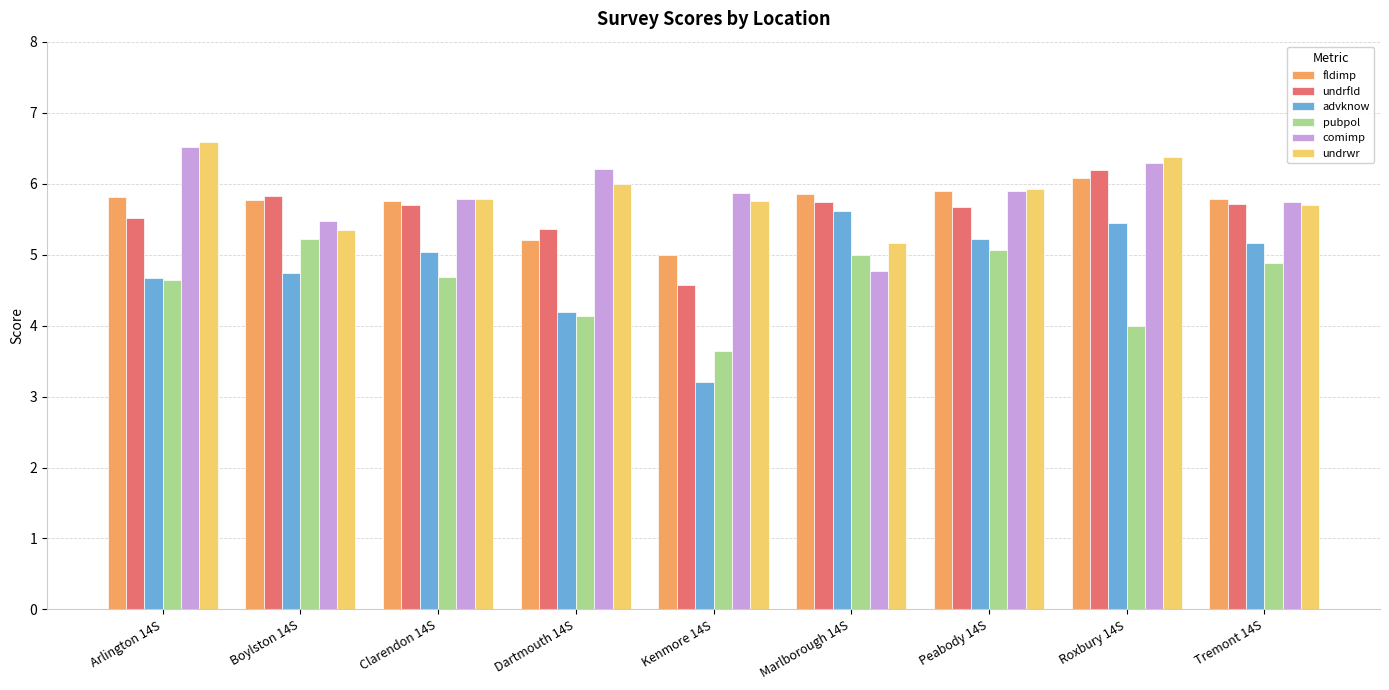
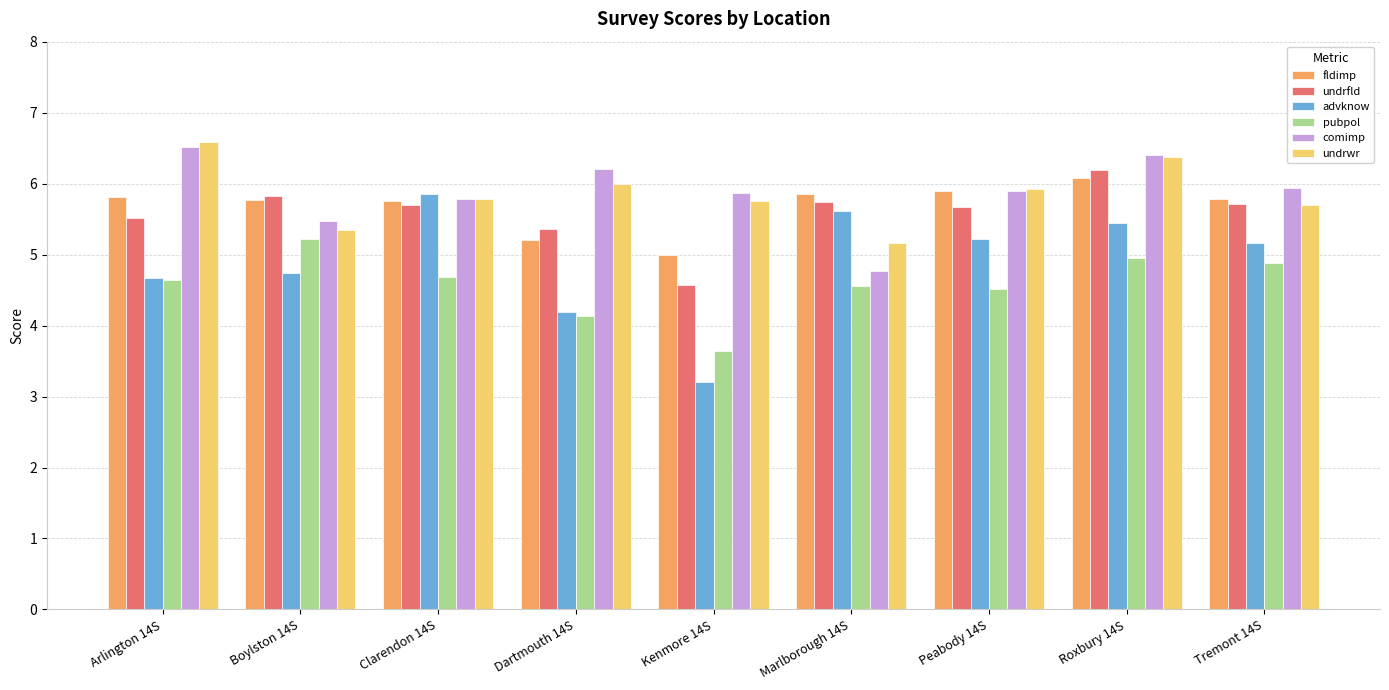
advknow, Clarendon 14S: 5.0 -> 5.9
pubpol, Marlborough 14S: 5.0 -> 4.6
pubpol, Peabody 14S: 5.1 -> 4.5
pubpol, Roxbury 14S: 4.0 -> 5.0
comimp, Roxbury 14S: 6.3 -> 6.4
comimp, Tremont 14S: 5.7 -> 5.9
